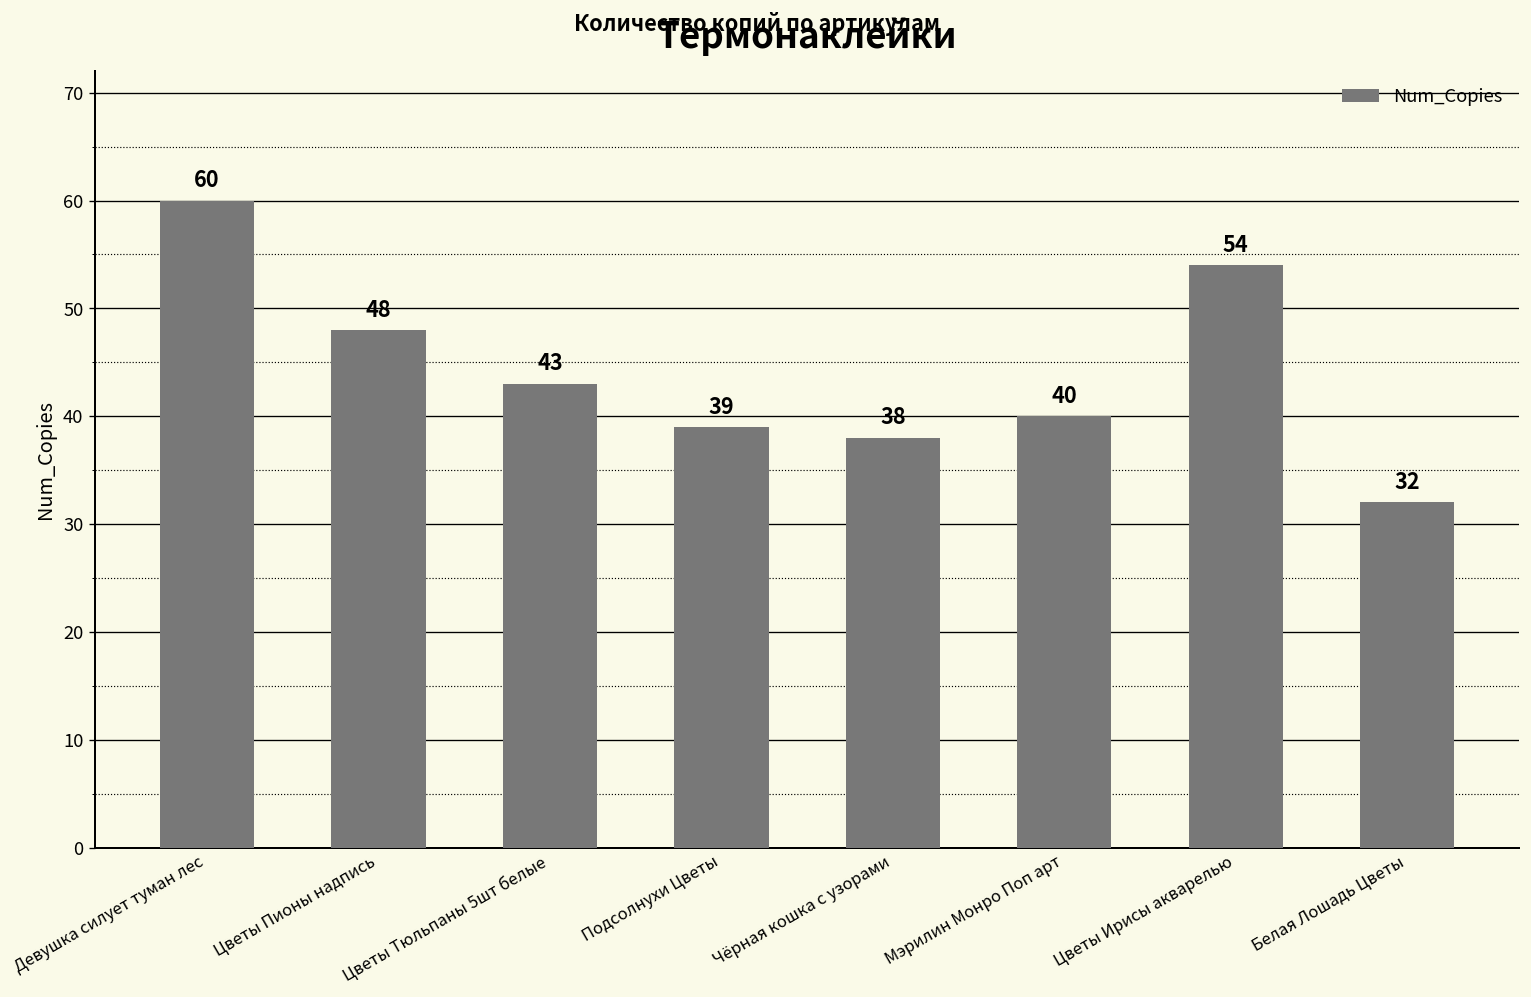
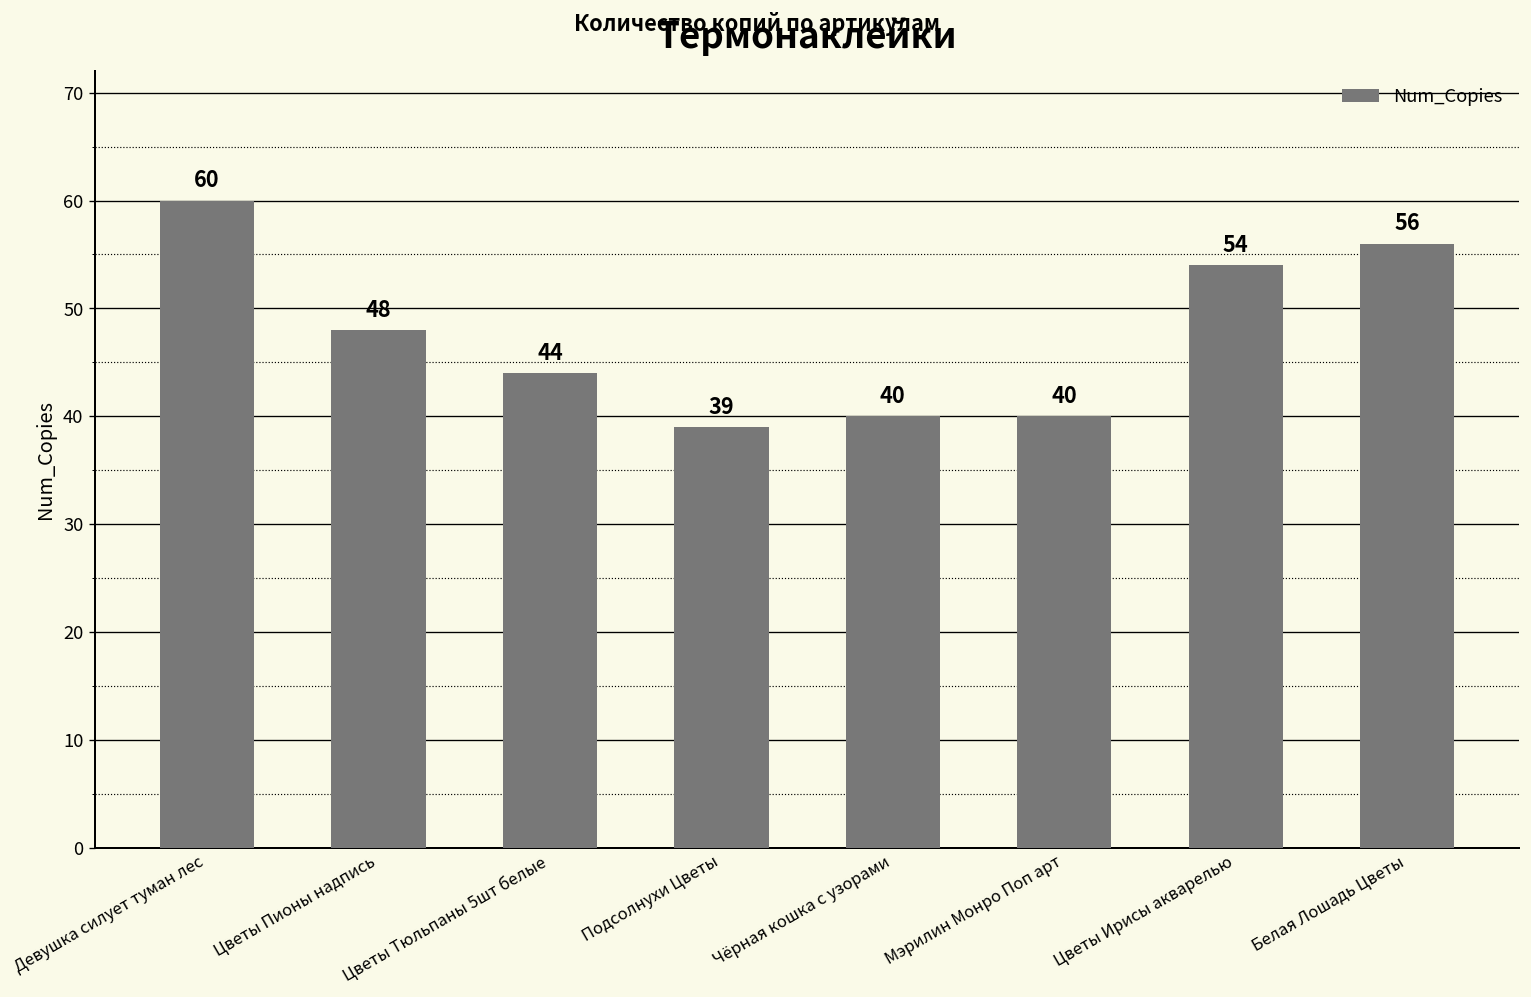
Цветы Тюльпаны 5шт белые: 43 -> 44
Чёрная кошка с узорами: 38 -> 40
Белая Лошадь Цветы: 32 -> 56
